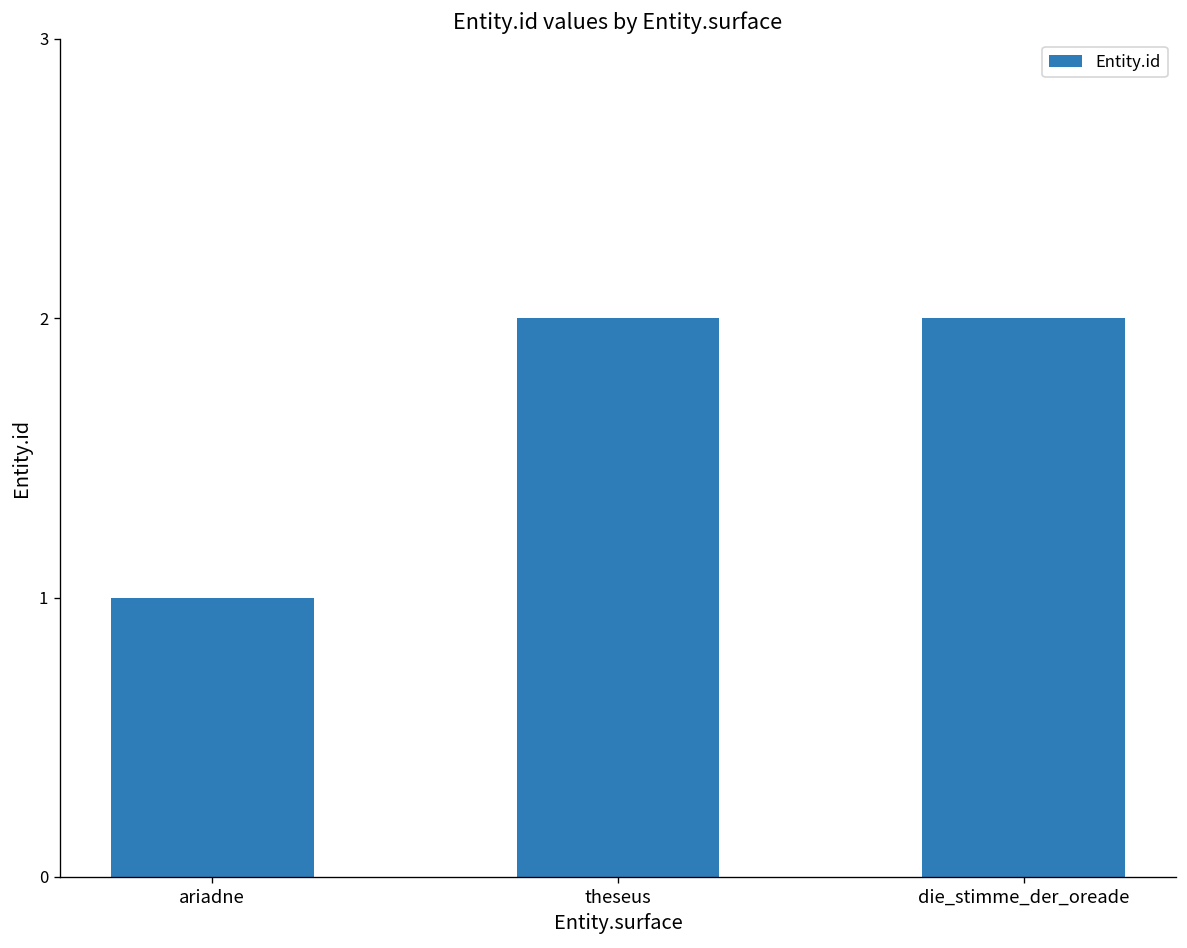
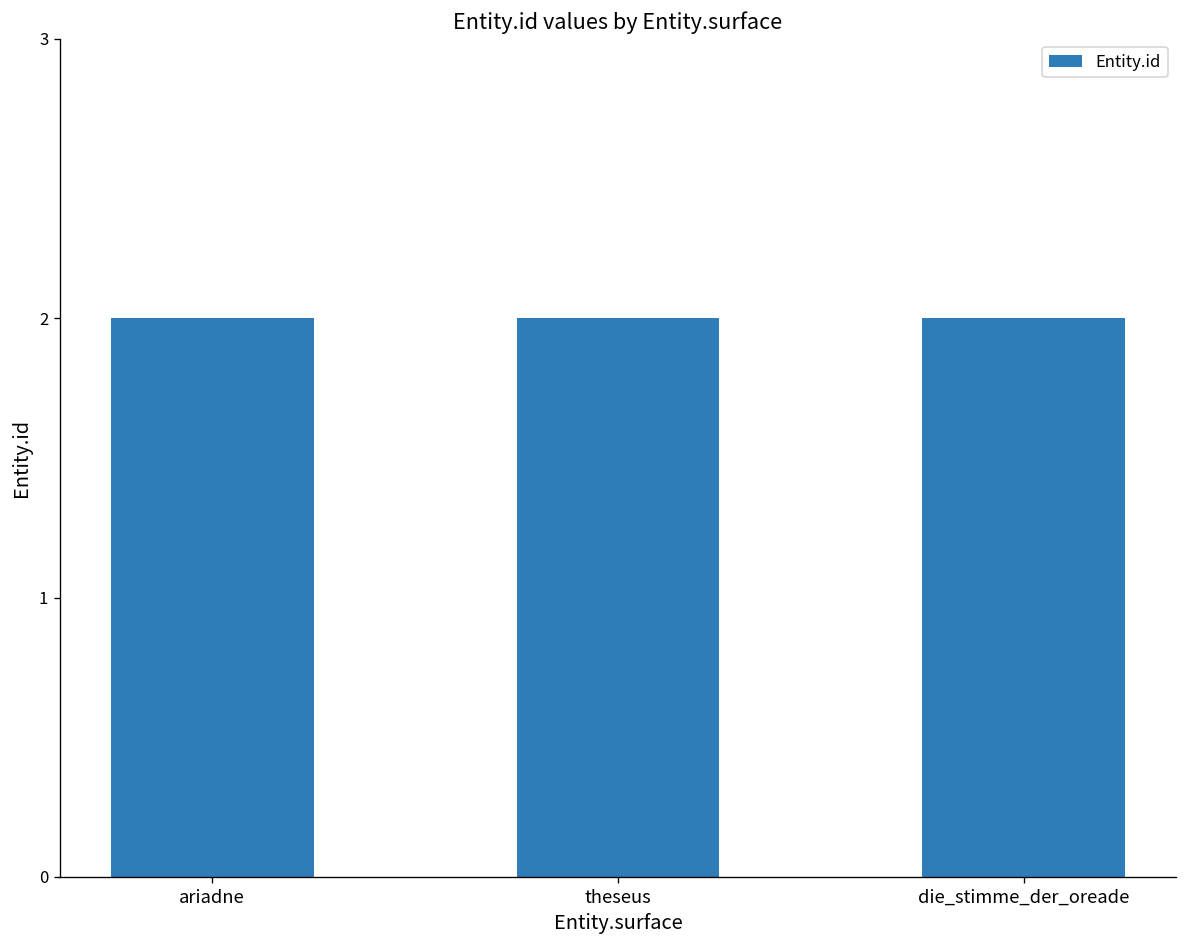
ariadne: 1 -> 2
